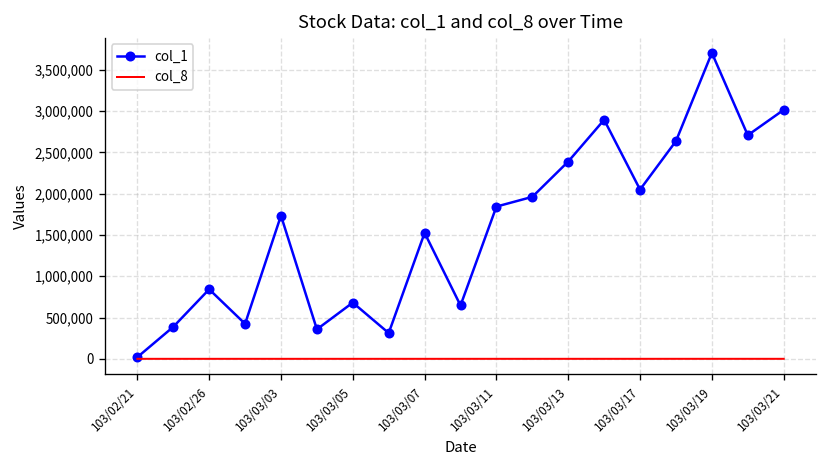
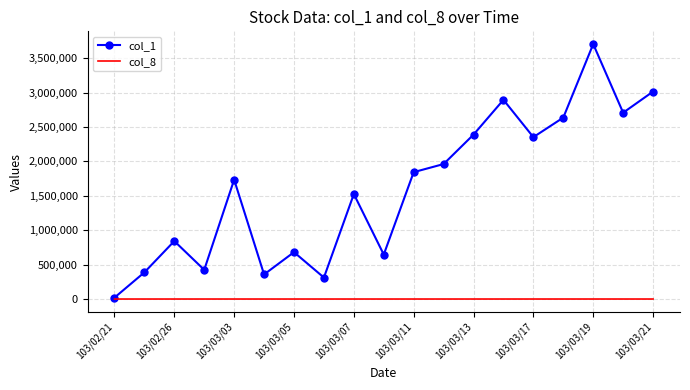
col_1, 103/03/17: 2,000,000 -> 2,400,000
